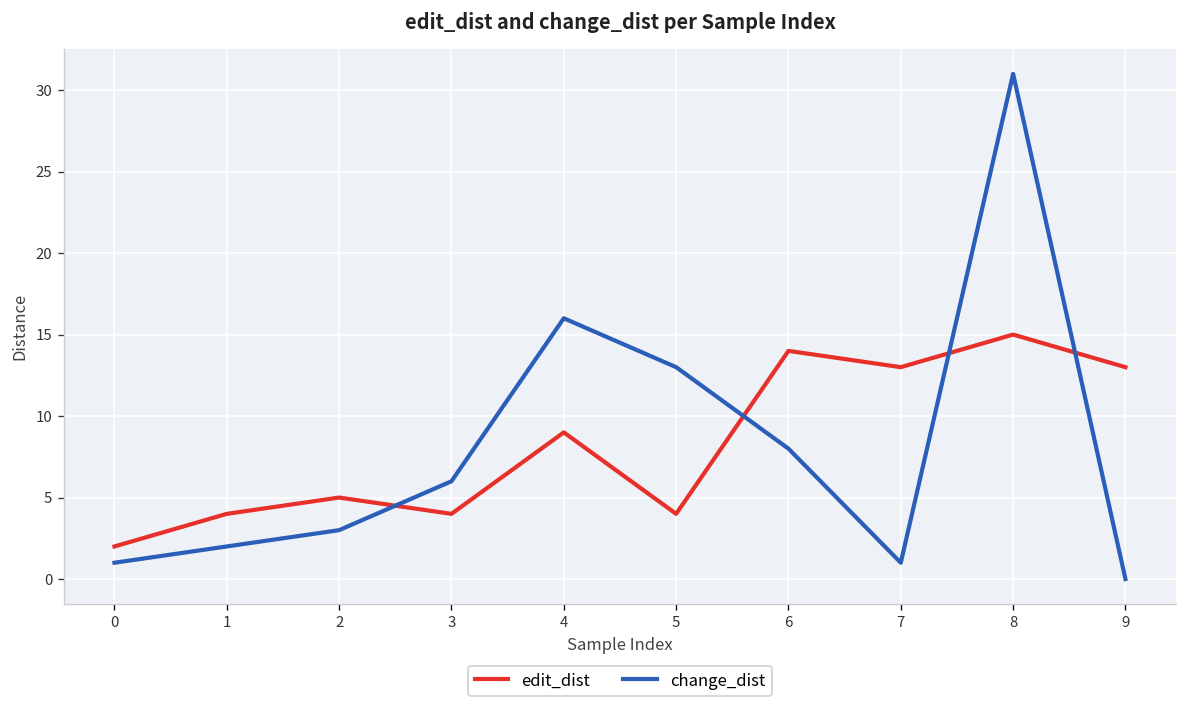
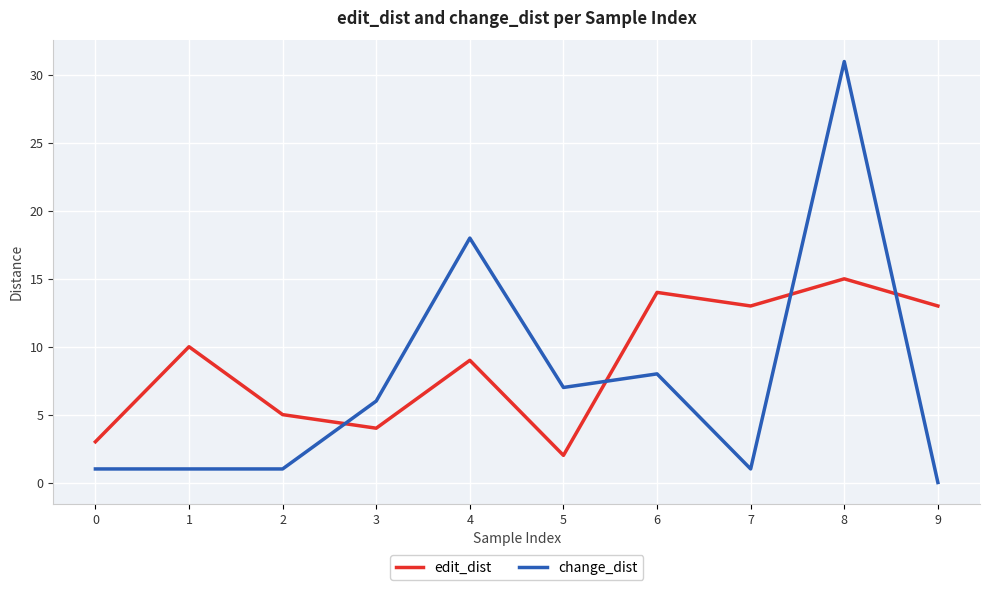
edit_dist, 0: 2 -> 3
edit_dist, 1: 4 -> 10
change_dist, 1: 2 -> 1
change_dist, 2: 3 -> 1
change_dist, 4: 16 -> 18
edit_dist, 5: 4 -> 2
change_dist, 5: 13 -> 7
